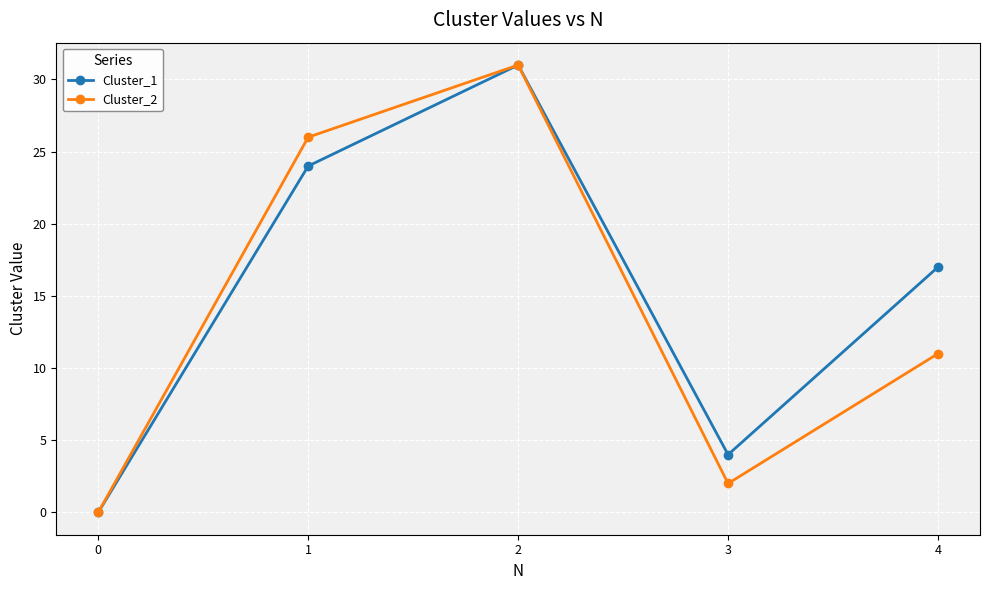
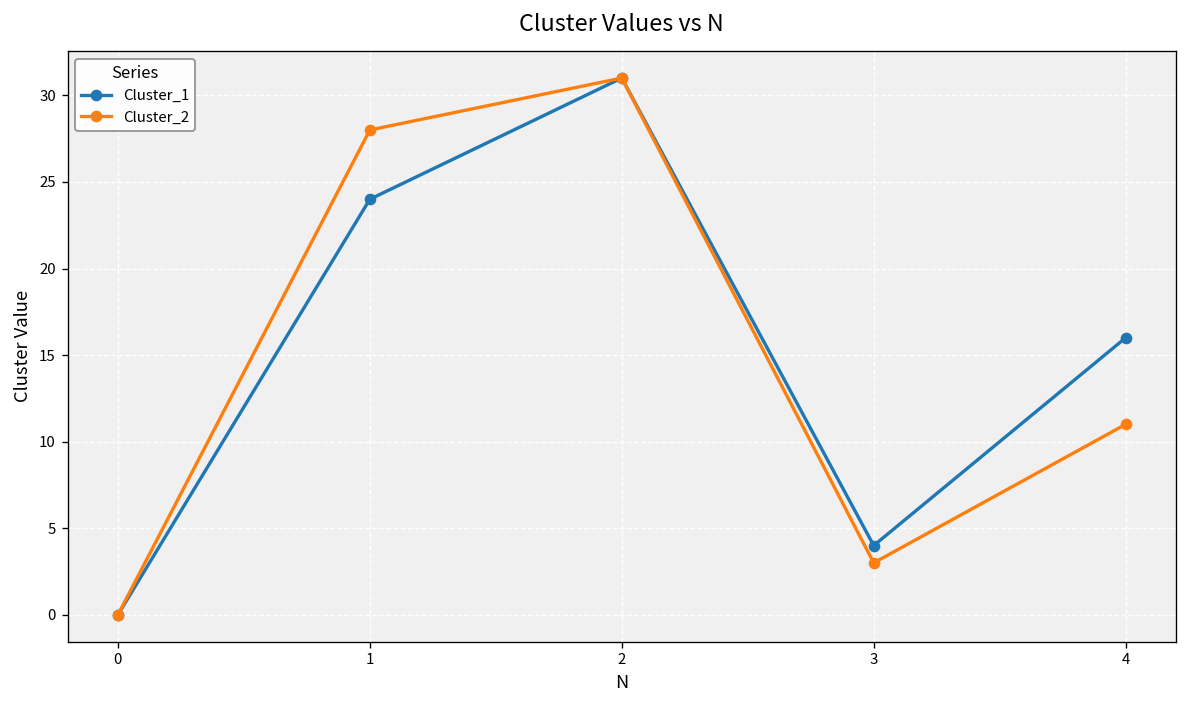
Cluster_2, 1: 26 -> 28
Cluster_2, 3: 2 -> 3
Cluster_1, 4: 17 -> 16
